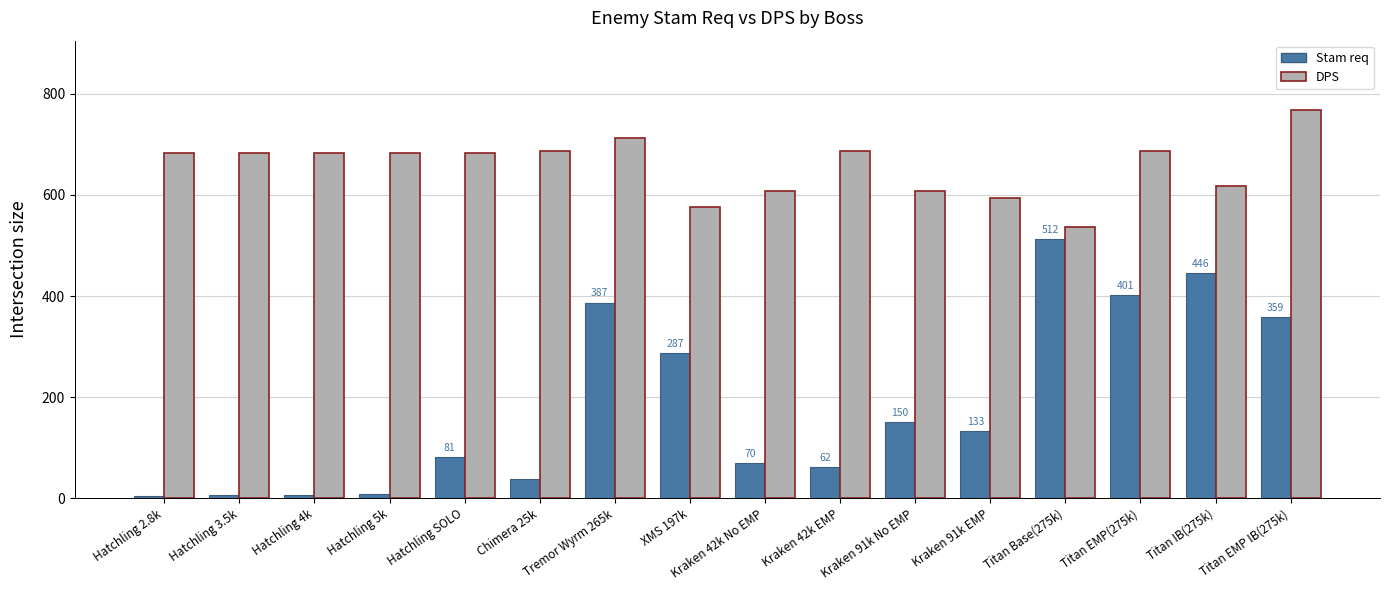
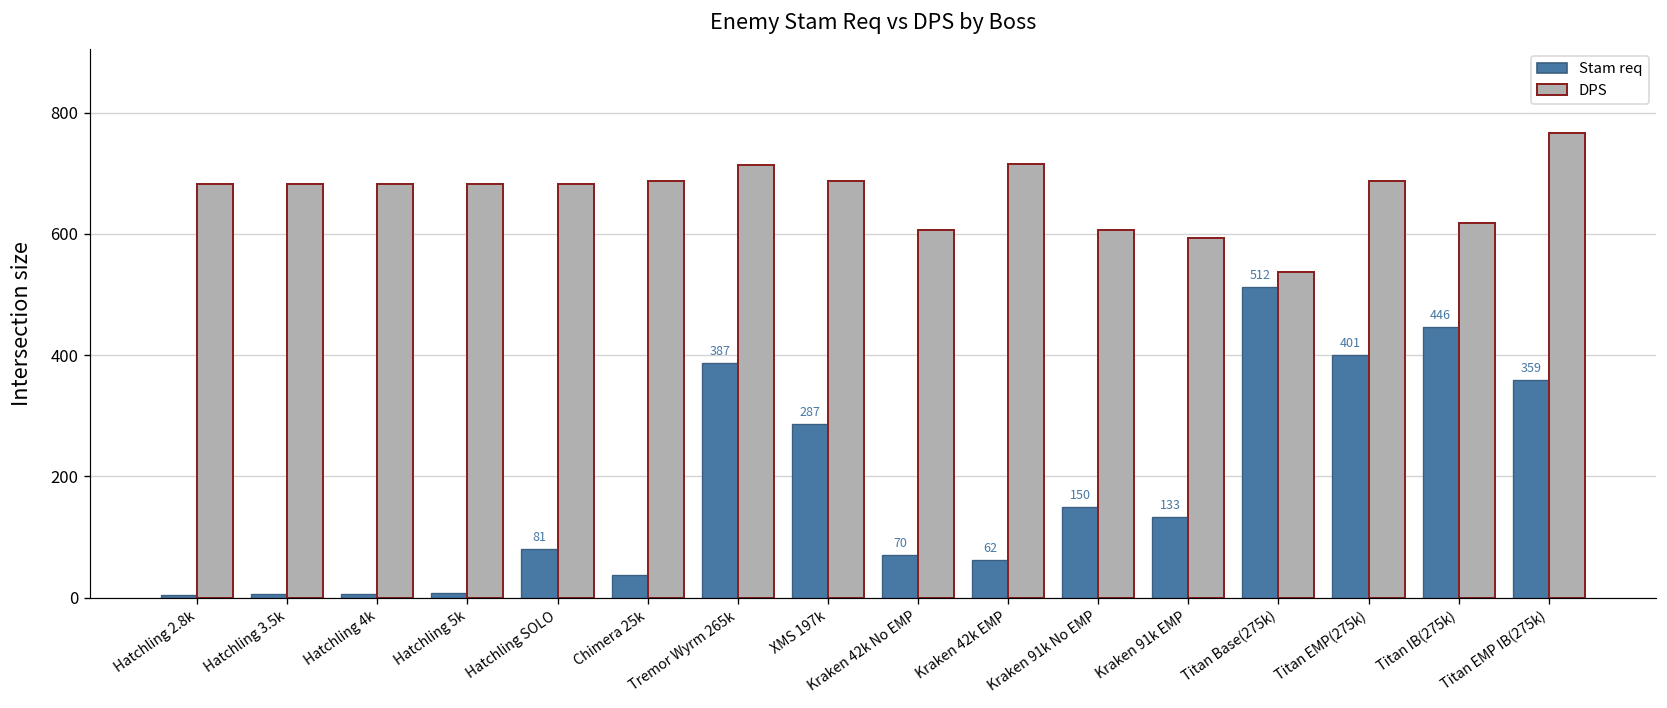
DPS, XMS 197k: 580 -> 690
DPS, Kraken 42k EMP: 690 -> 720
